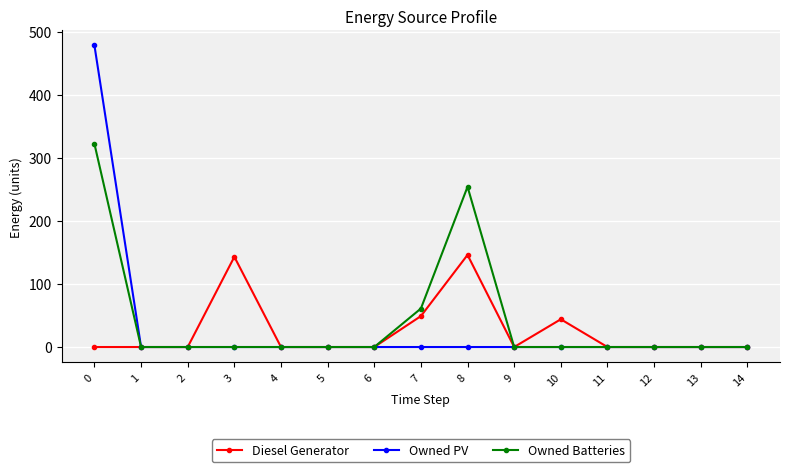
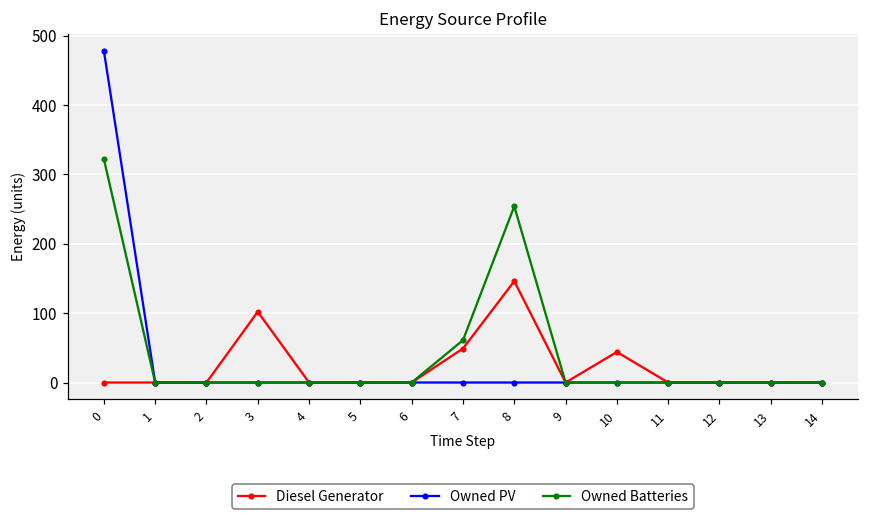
Diesel Generator, 3: 140 -> 100
